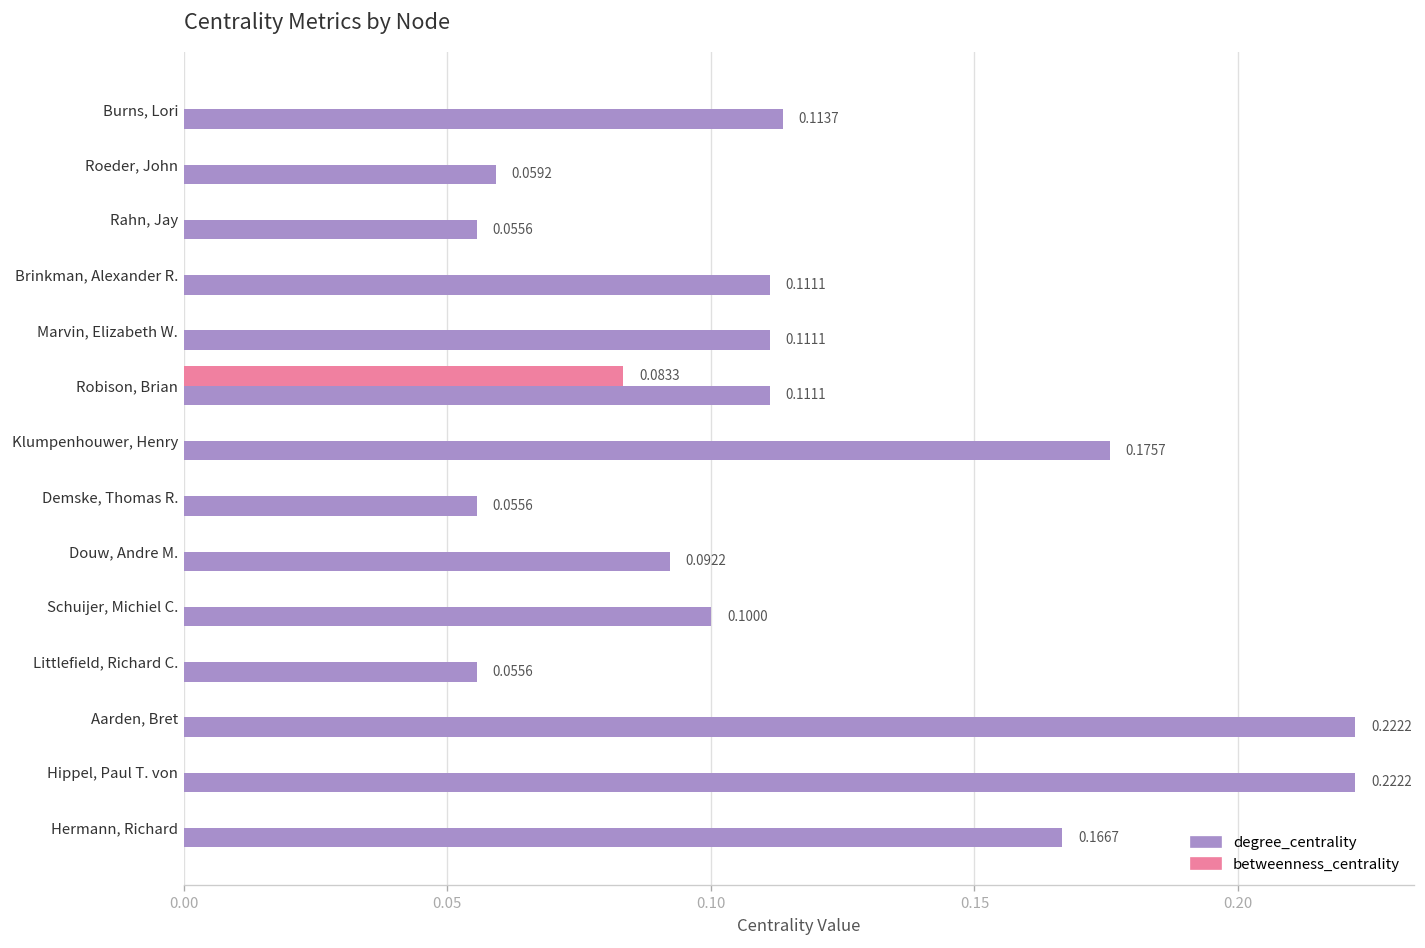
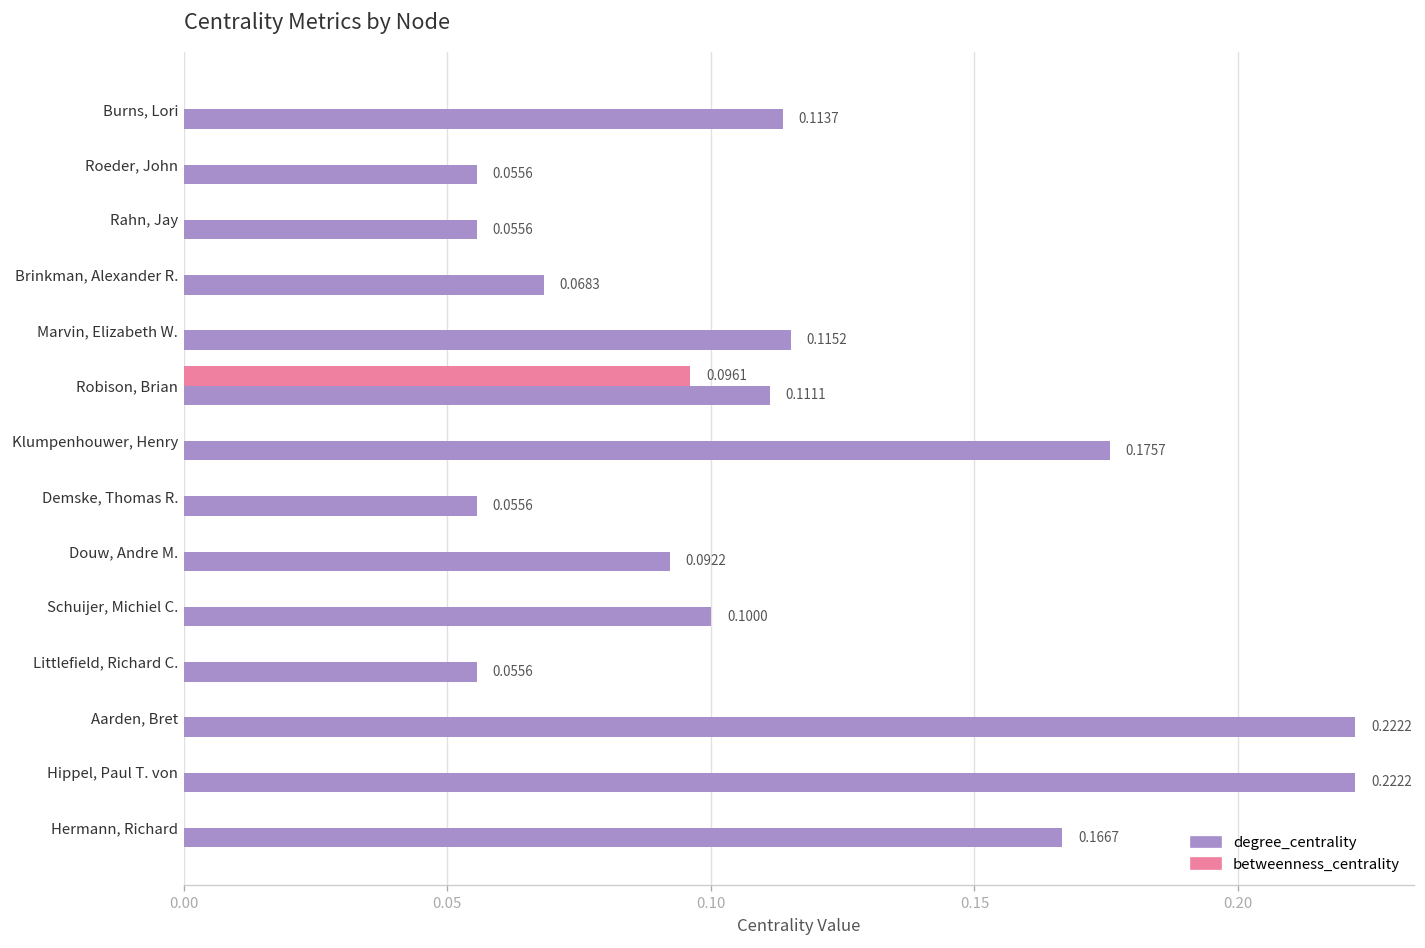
degree_centrality, Roeder, John: 0.0592 -> 0.0556
degree_centrality, Brinkman, Alexander R.: 0.1111 -> 0.0683
degree_centrality, Marvin, Elizabeth W.: 0.1111 -> 0.1152
betweenness_centrality, Robison, Brian: 0.0833 -> 0.0961
